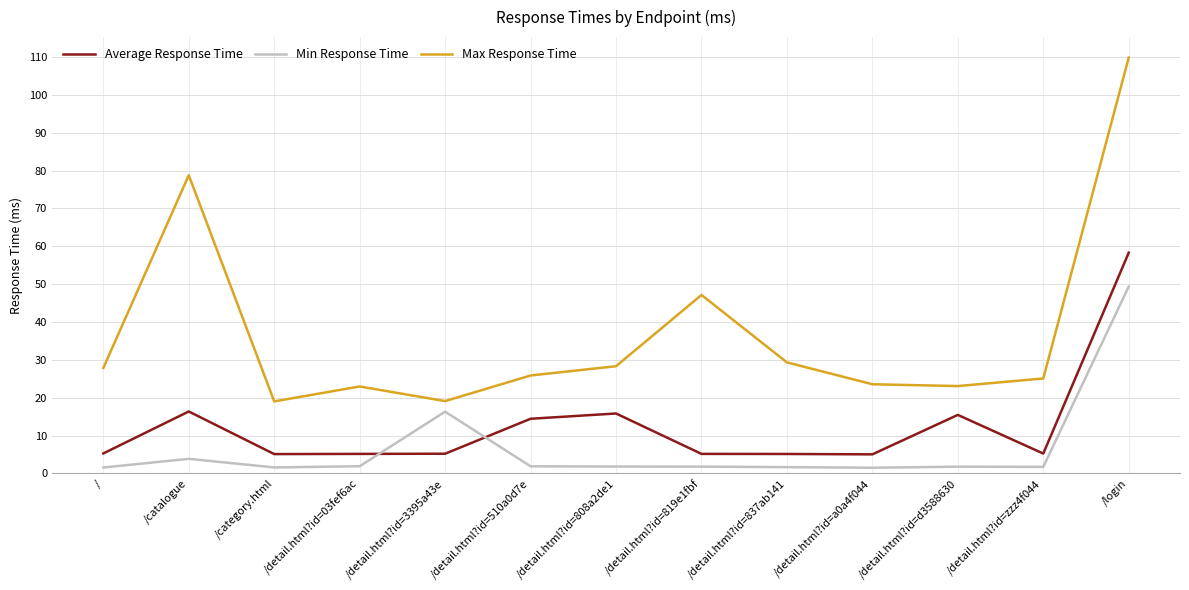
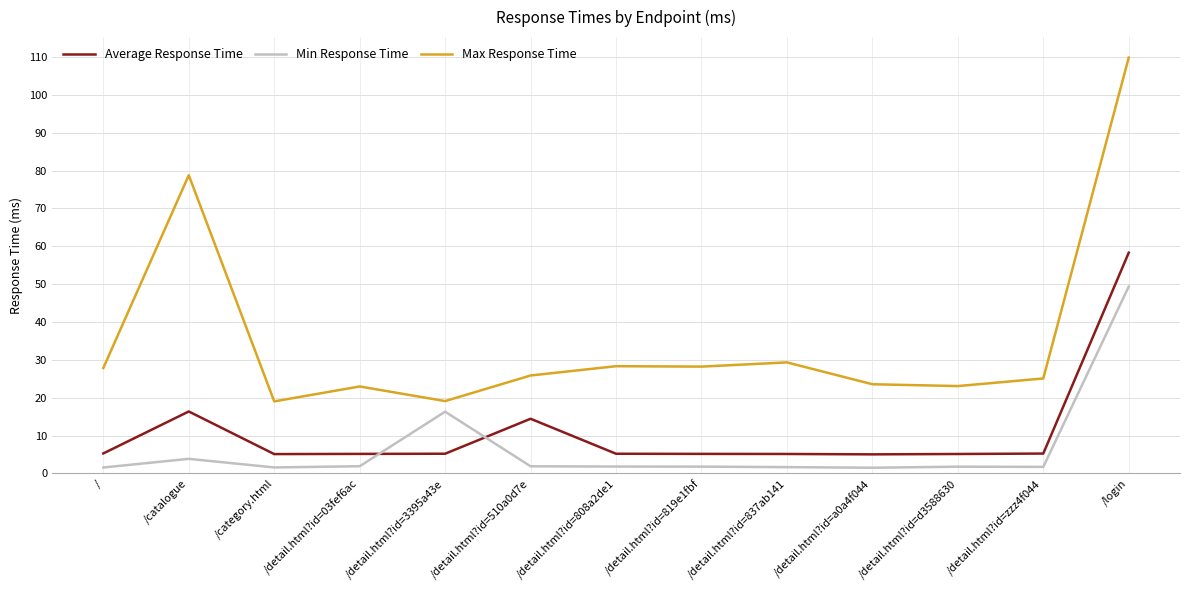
Average Response Time, /detail.html?id=808a2de1: 16 -> 5
Max Response Time, /detail.html?id=819e1fbf: 47 -> 28
Average Response Time, /detail.html?id=d3588630: 15 -> 5
